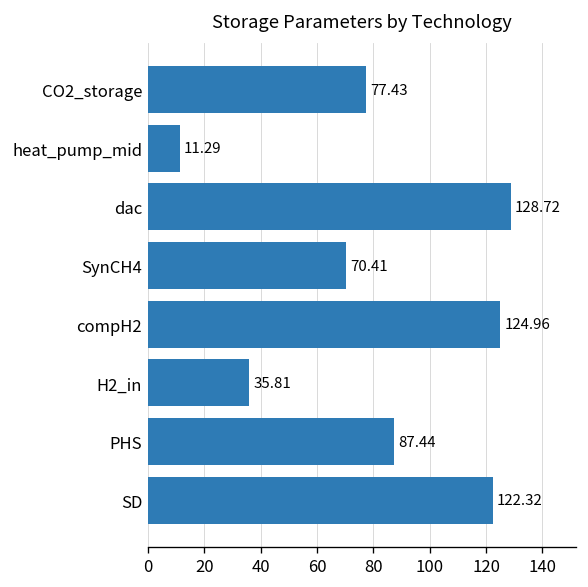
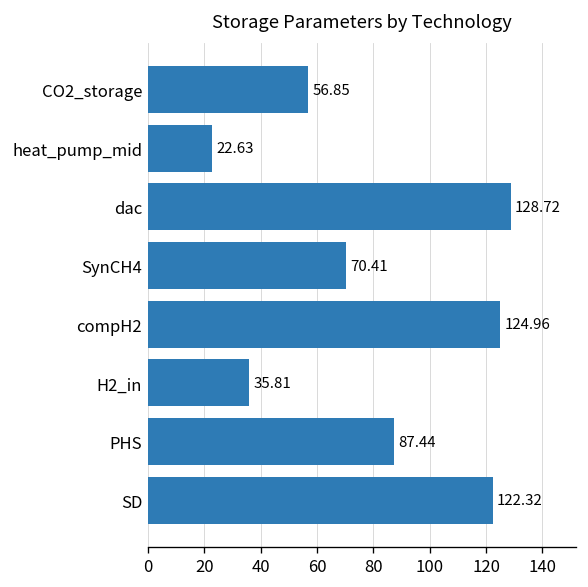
CO2_storage: 77.43 -> 56.85
heat_pump_mid: 11.29 -> 22.63
